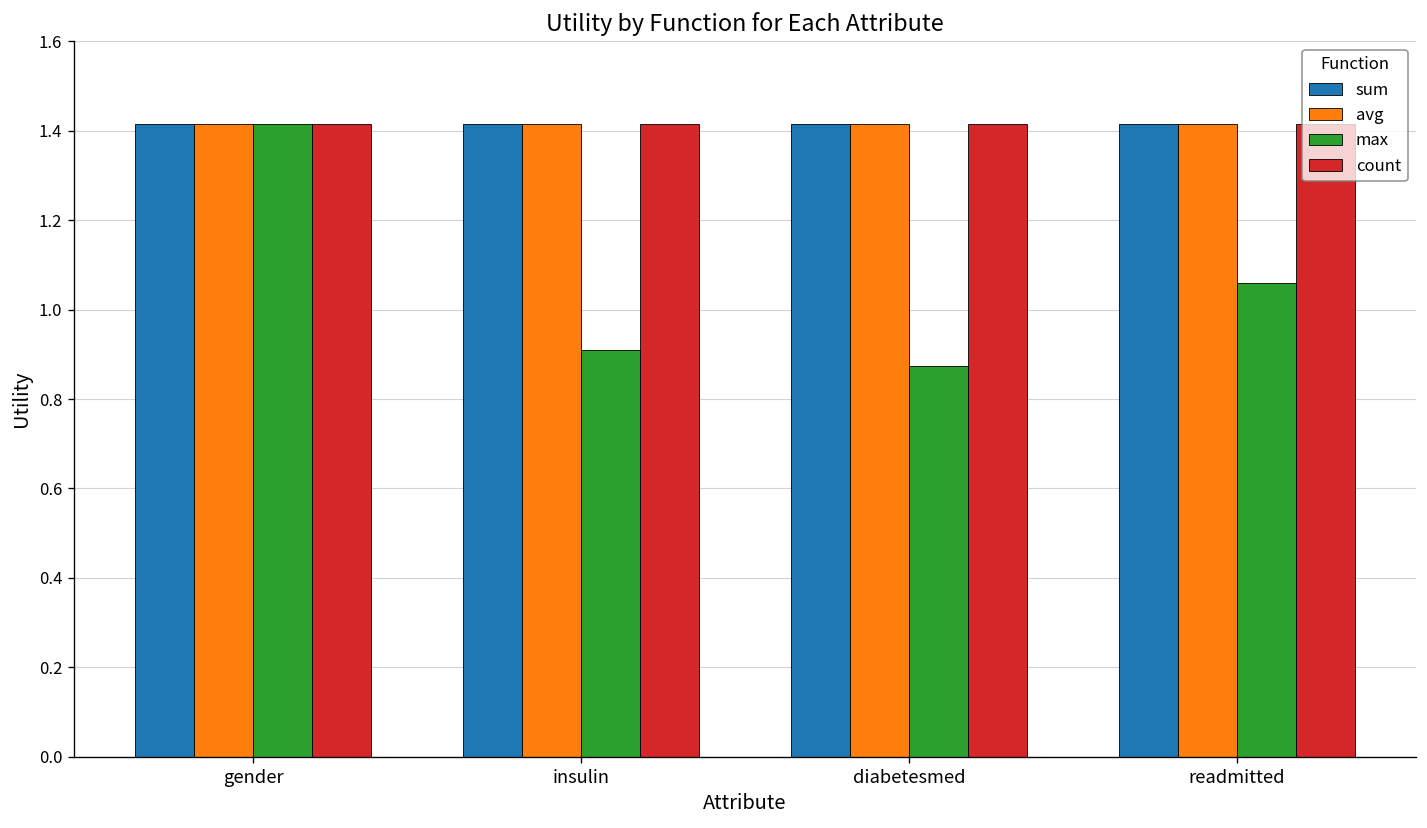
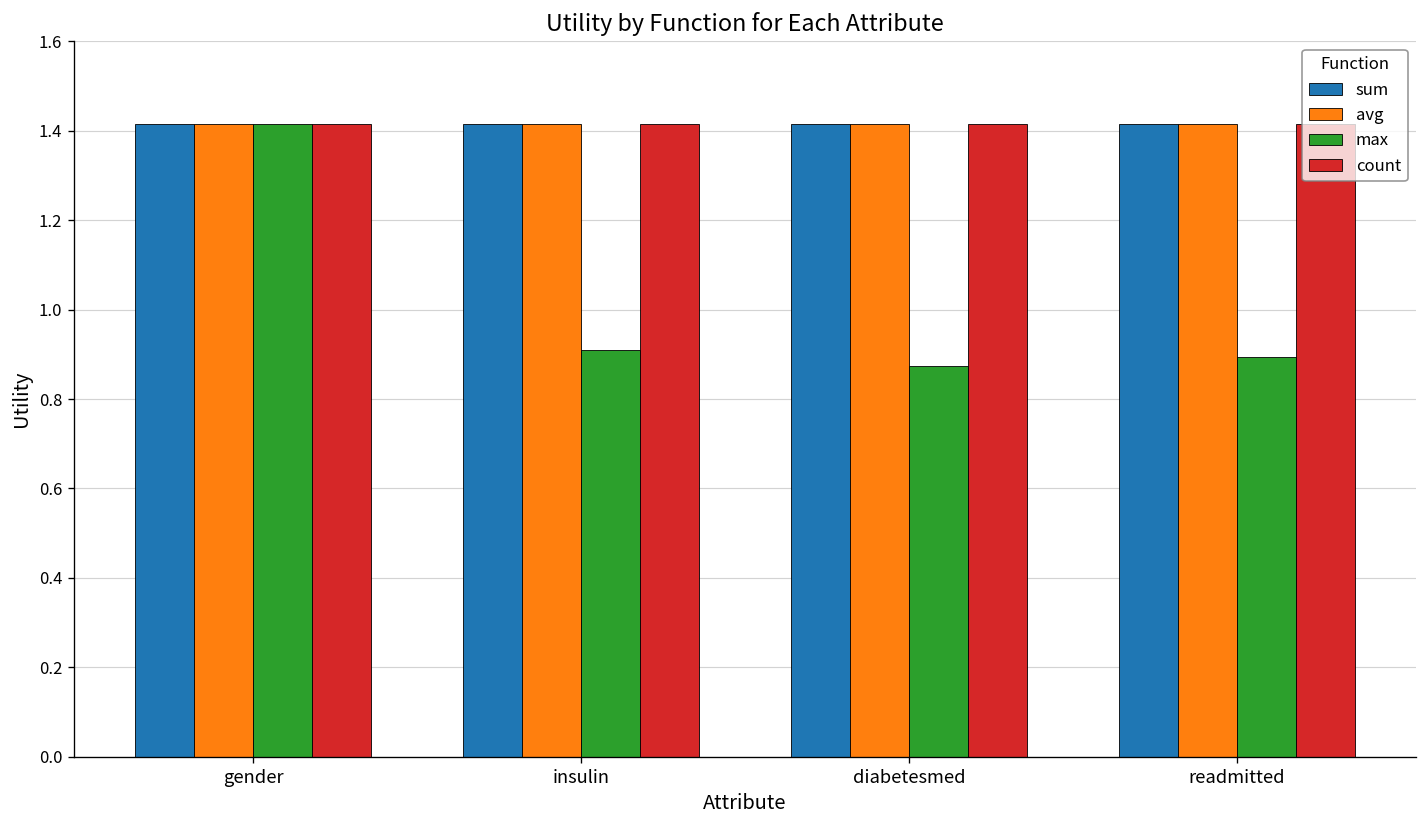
max, readmitted: 1.06 -> 0.89
